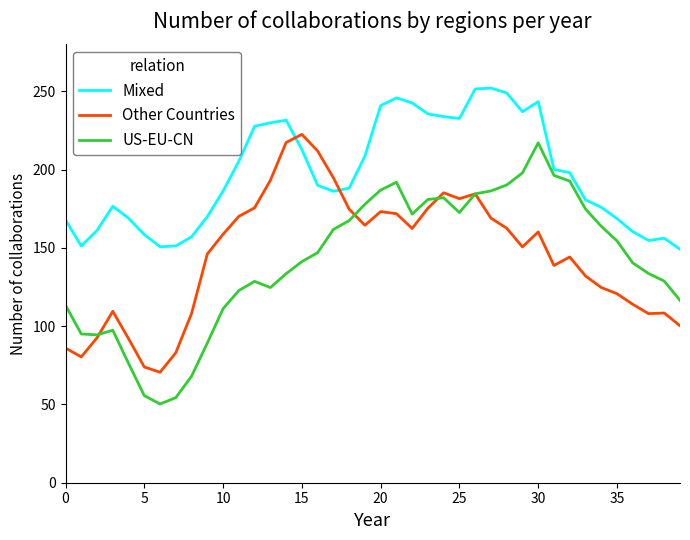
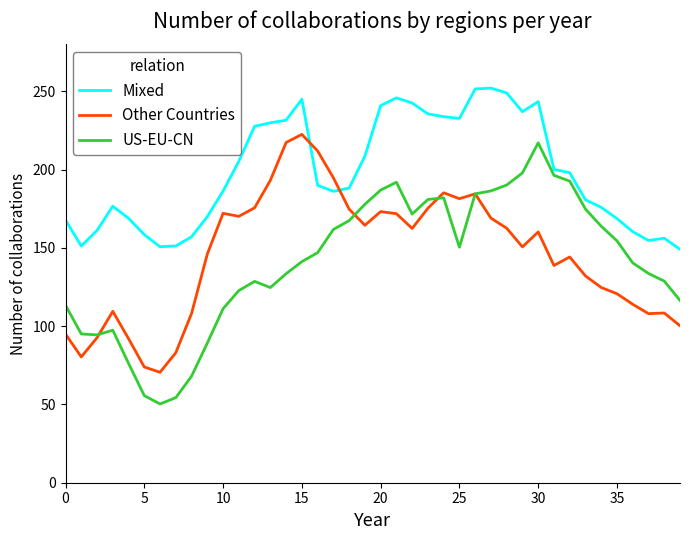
Other Countries, 0: 86 -> 95
Other Countries, 10: 159 -> 172
Mixed, 15: 213 -> 245
US-EU-CN, 25: 173 -> 150
